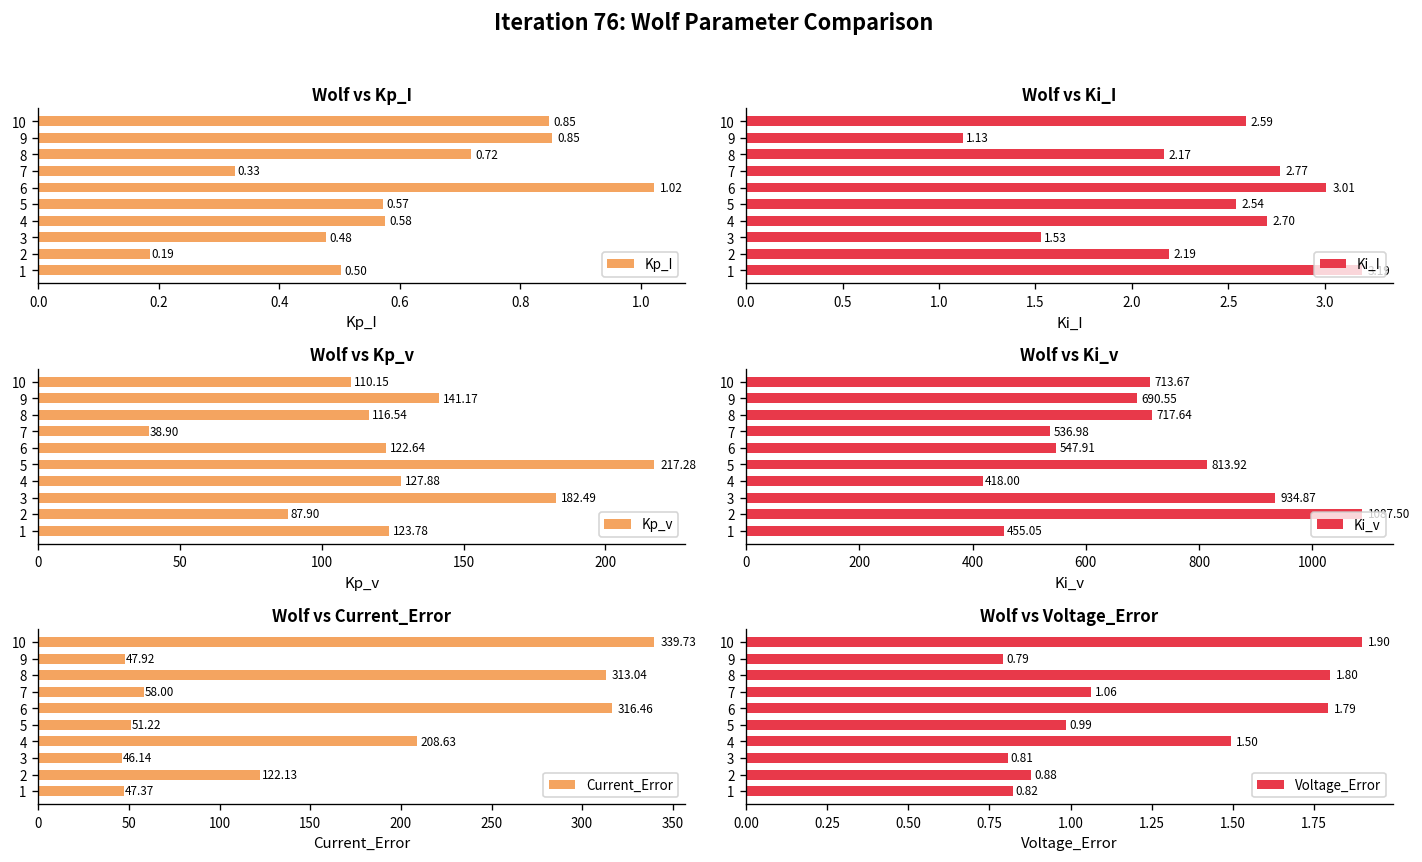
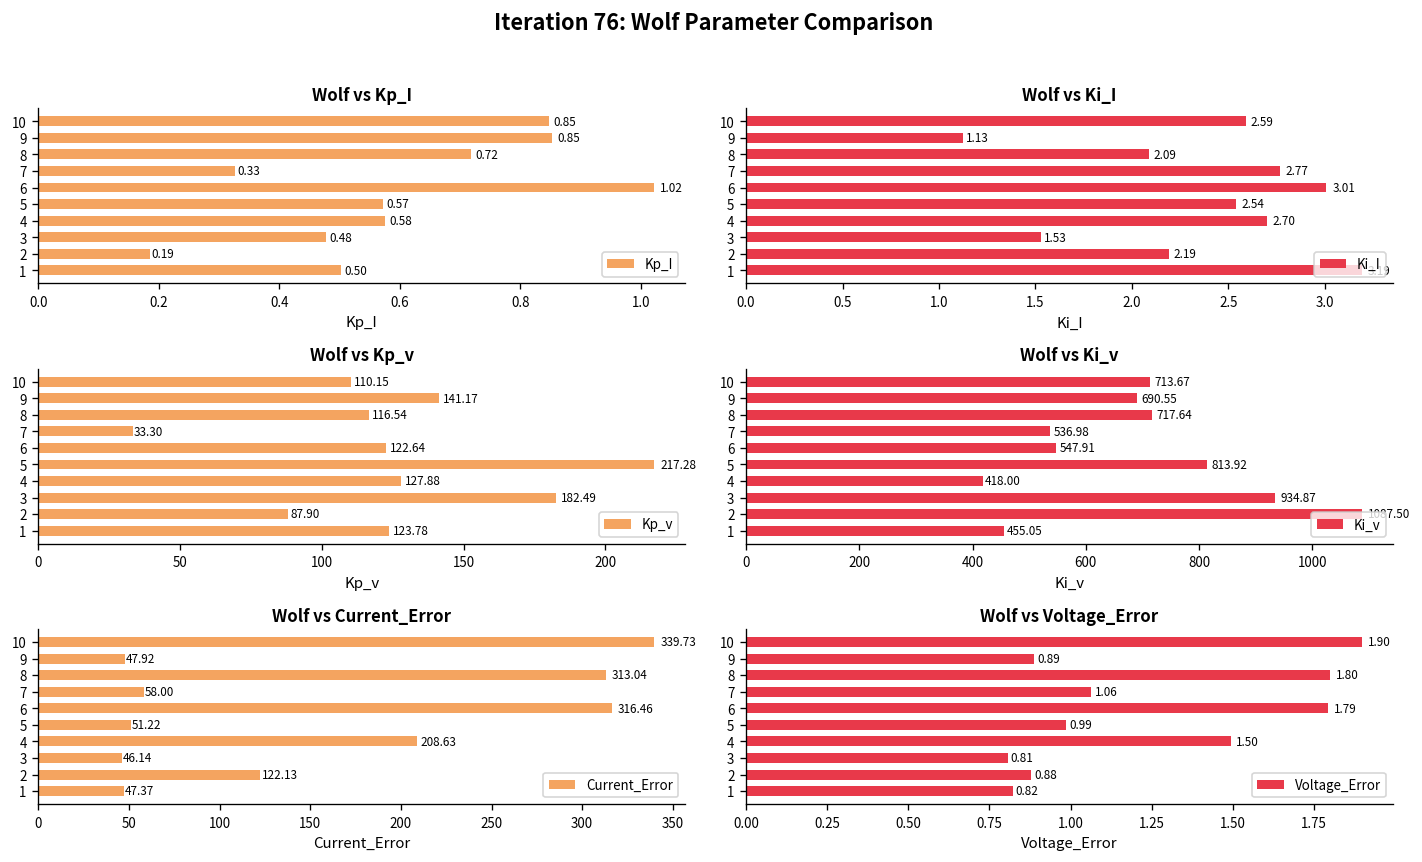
Wolf vs Ki_I, 8: 2.17 -> 2.09
Wolf vs Kp_v, 7: 38.90 -> 33.30
Wolf vs Voltage_Error, 9: 0.79 -> 0.89
